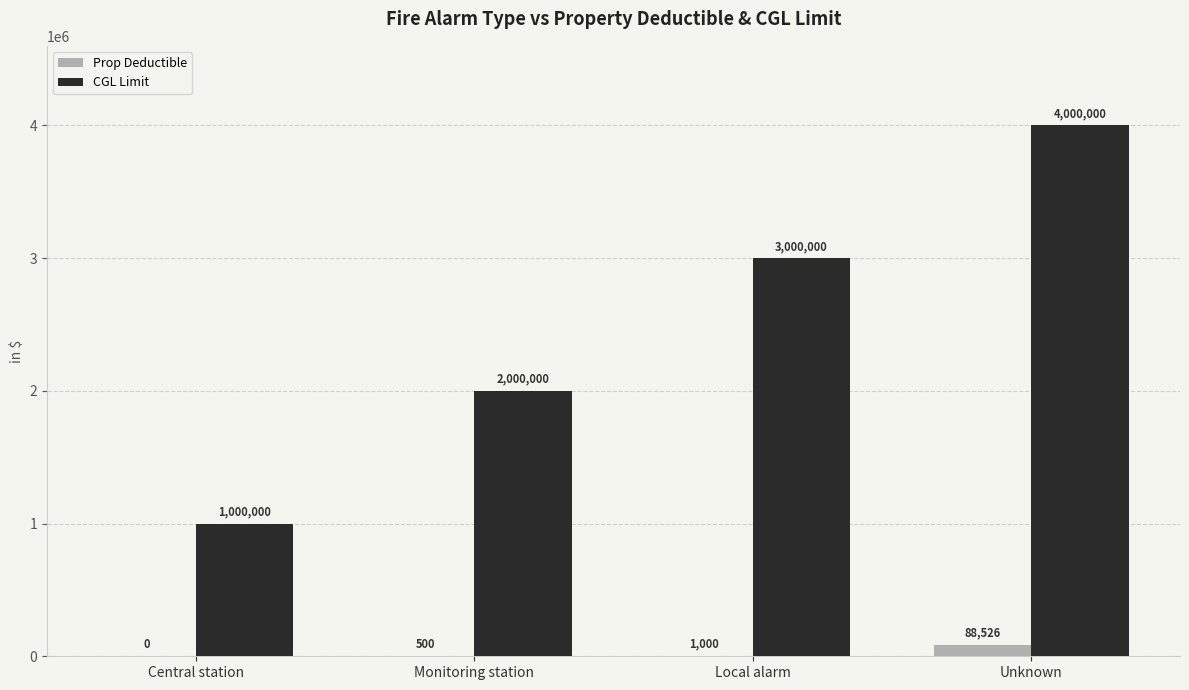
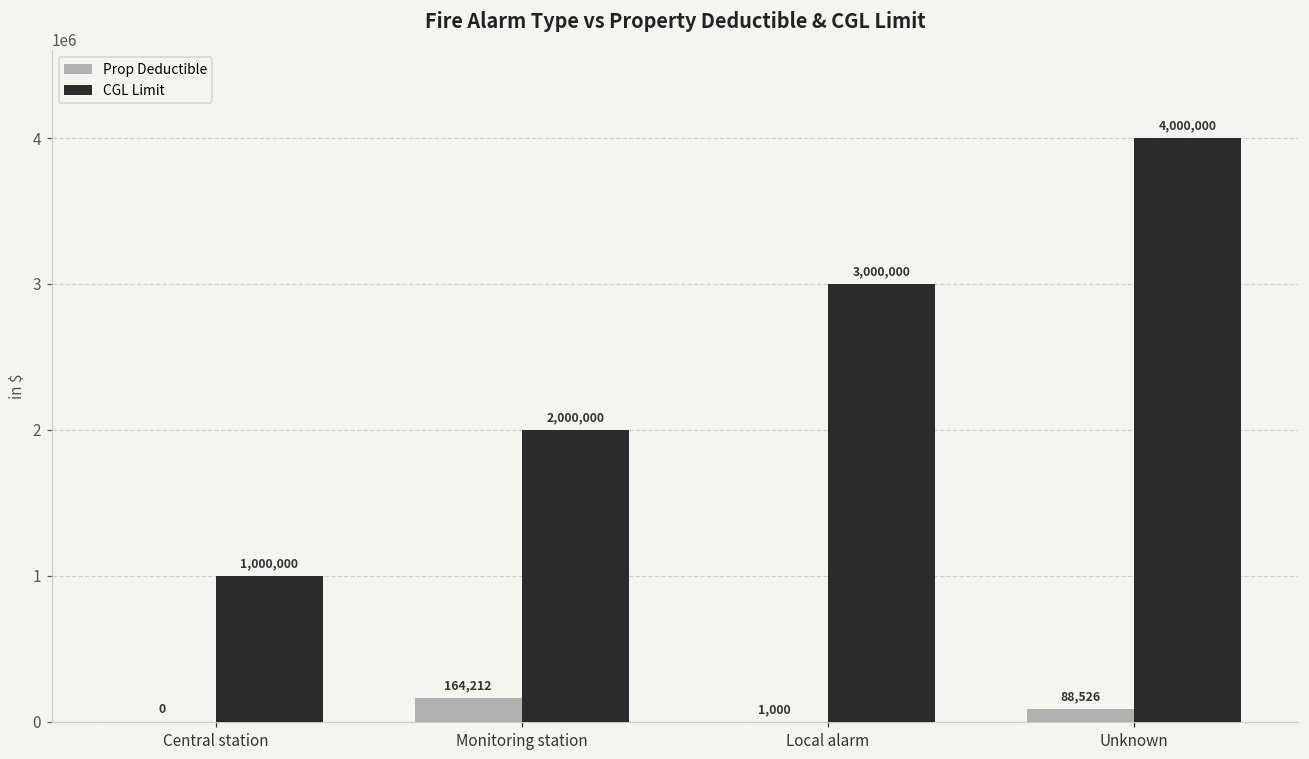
Prop Deductible, Monitoring station: 500 -> 164,212
